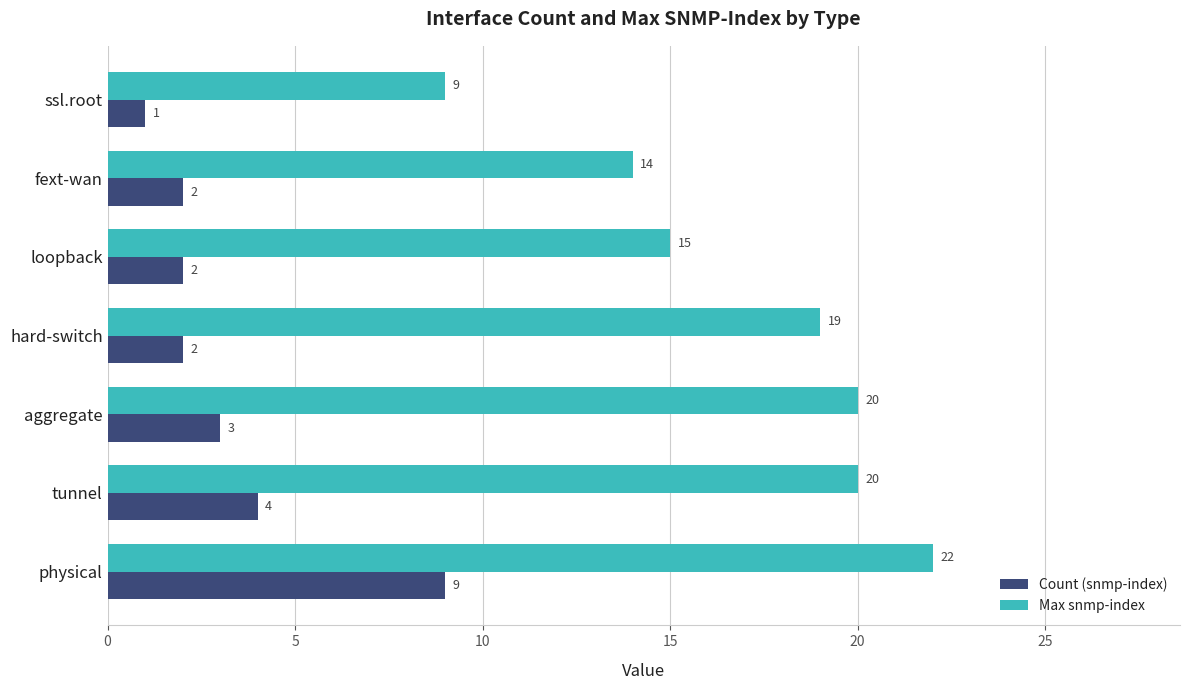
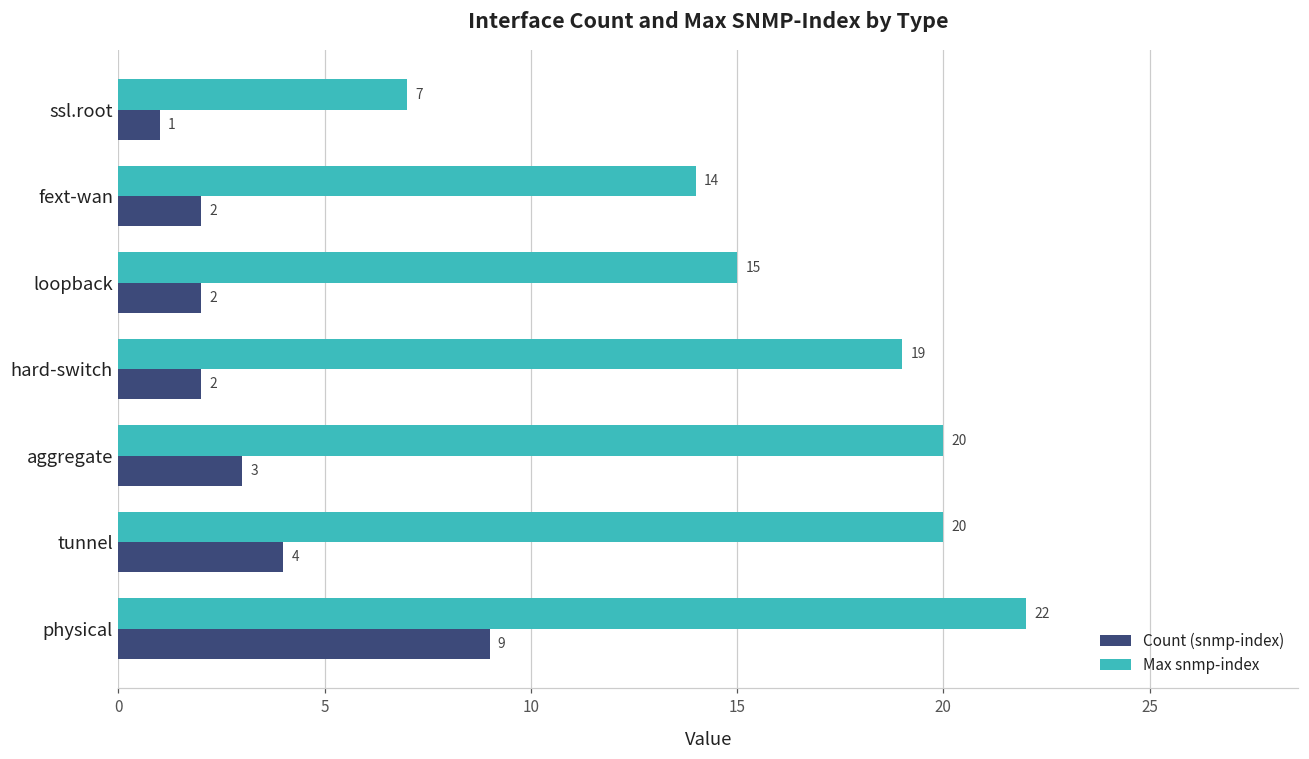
Max snmp-index, ssl.root: 9 -> 7
